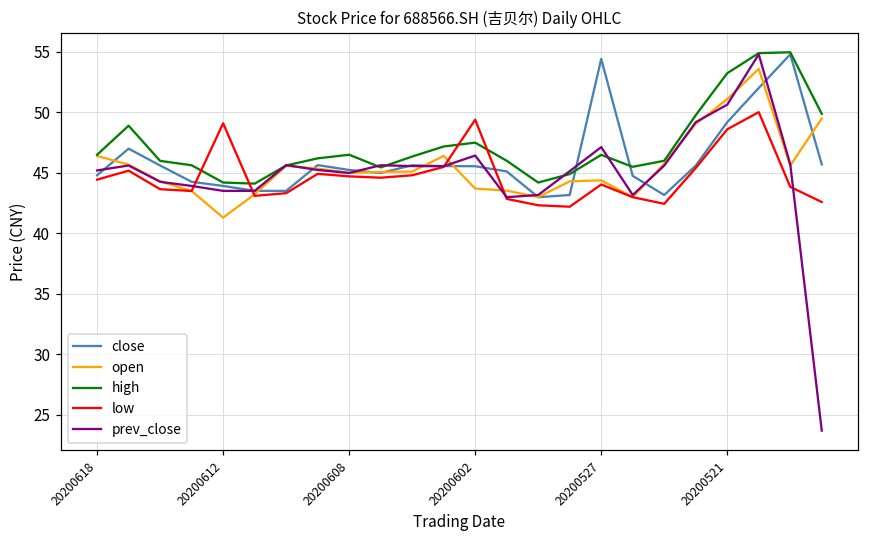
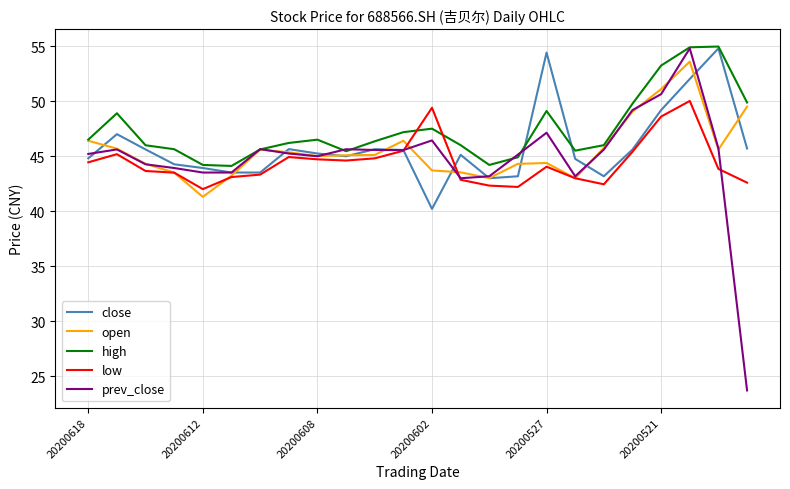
low, 20200612: 49.1 -> 42.0
close, 20200602: 45.6 -> 40.2
high, 20200527: 46.5 -> 49.1
